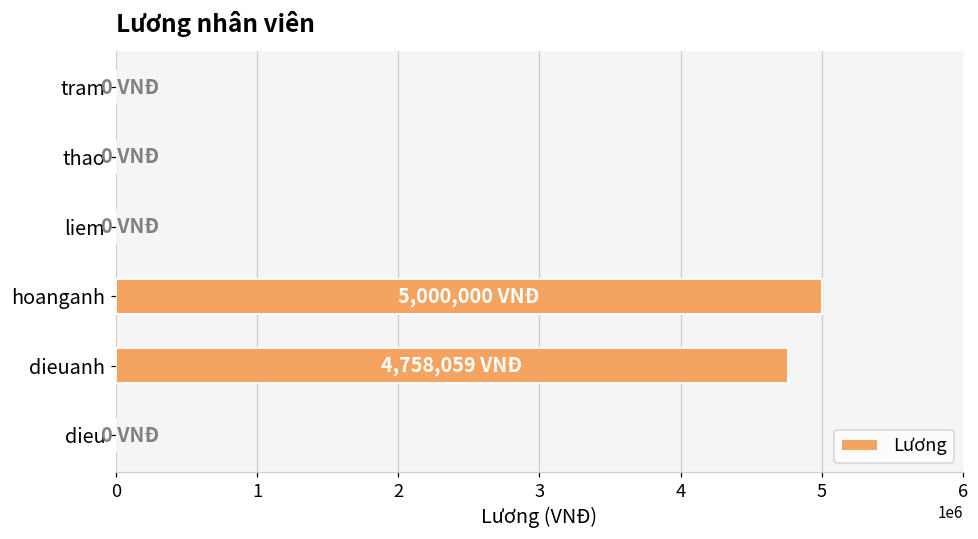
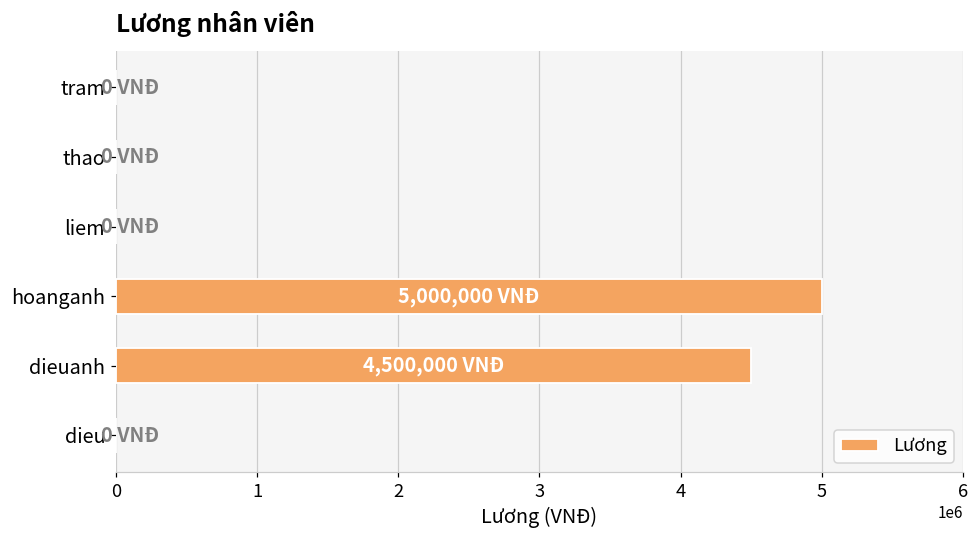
dieuanh: 4,758,059 -> 4,500,000
